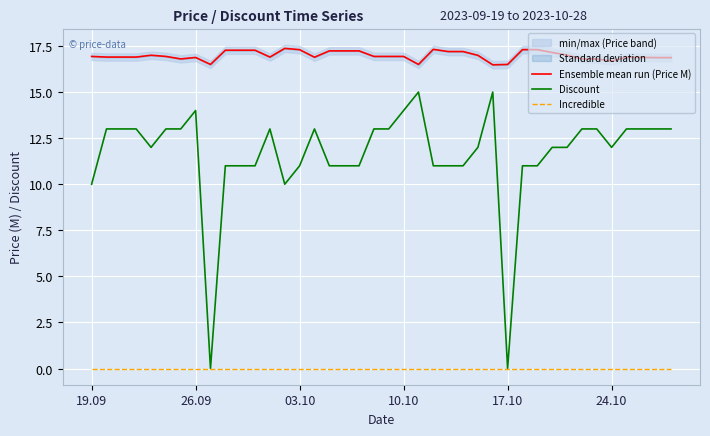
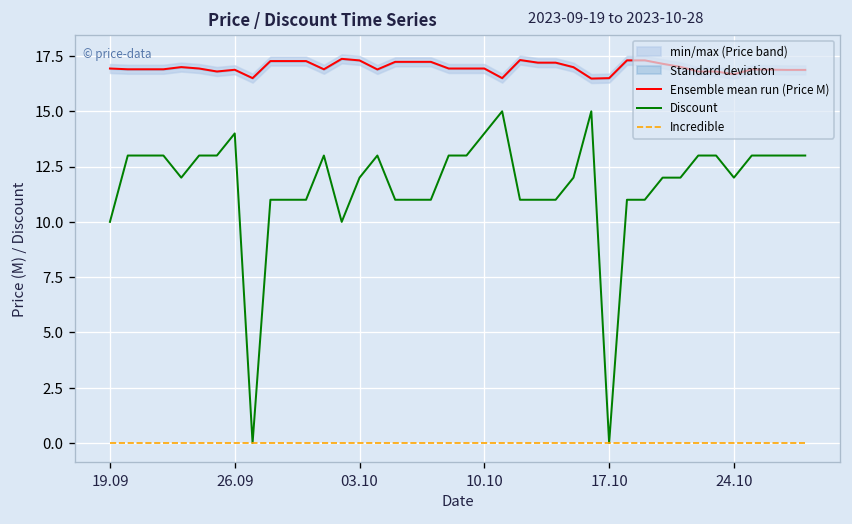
Discount, 03.10: 11 -> 12
